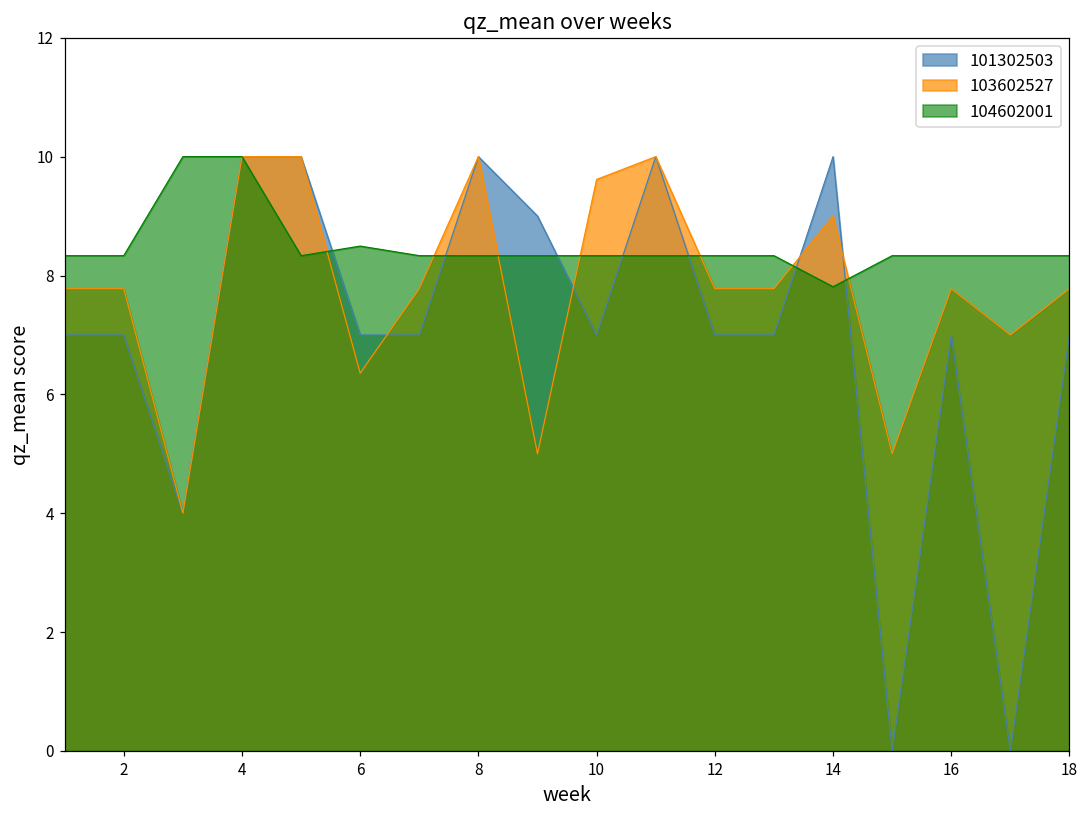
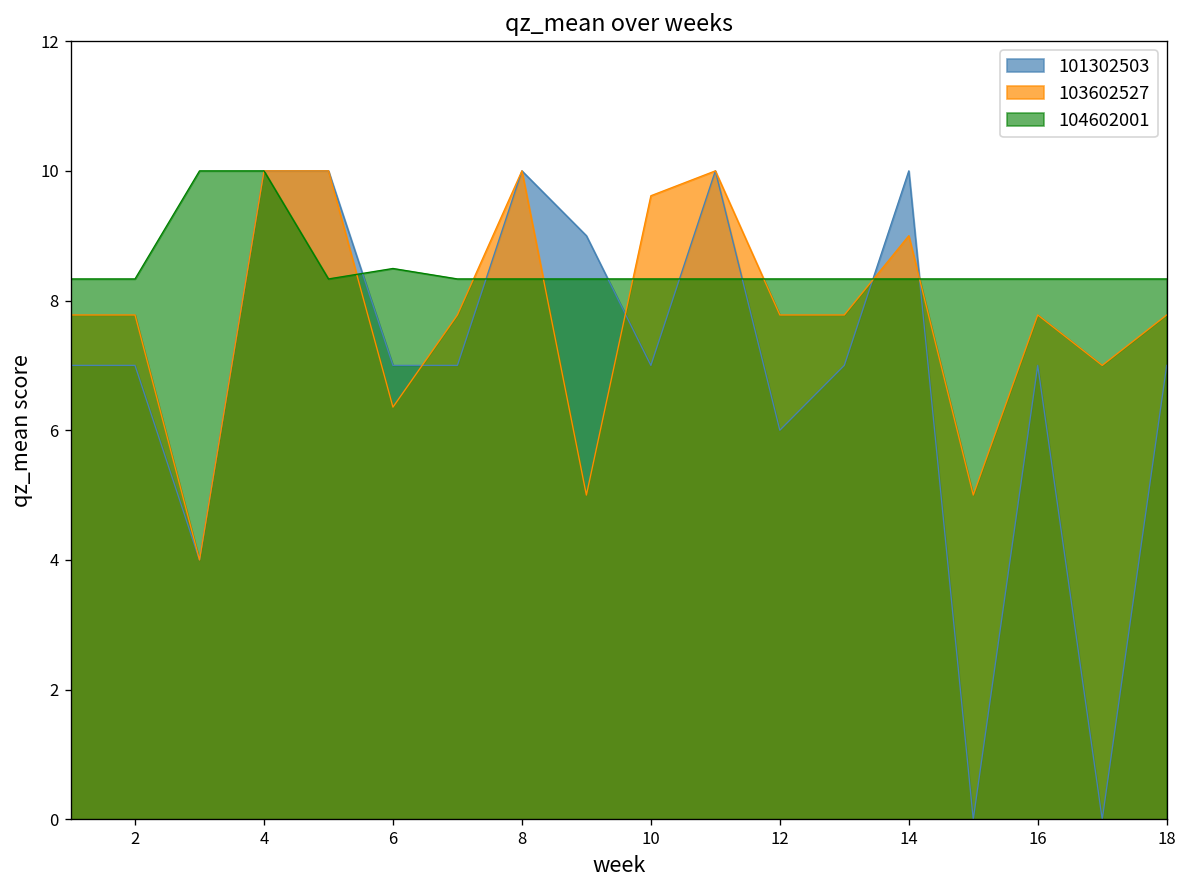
101302503, 12: 7 -> 6
104602001, 14: 7.8 -> 8.3
